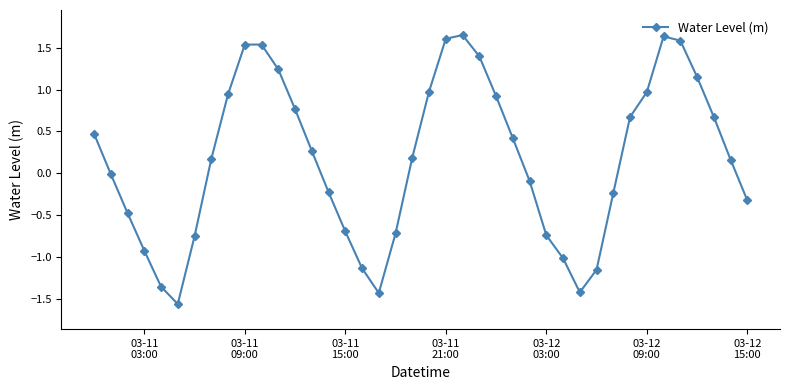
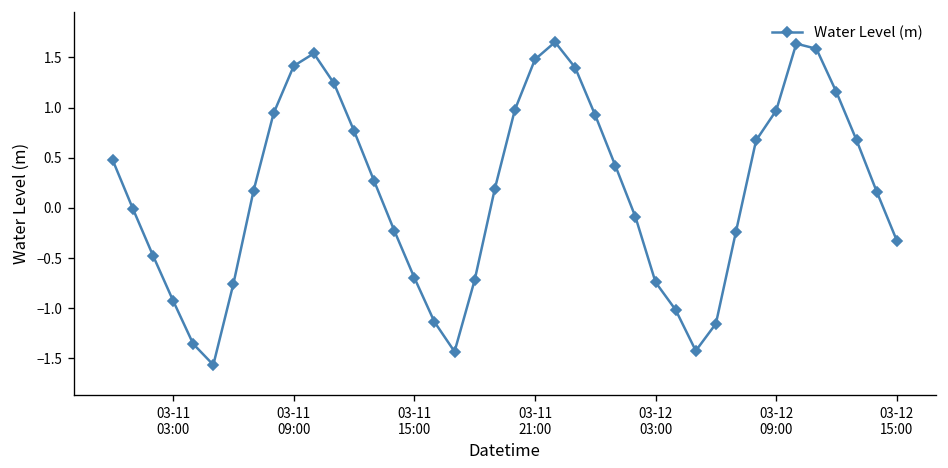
03-11 09:00: 1.5 -> 1.4
03-11 21:00: 1.6 -> 1.5
